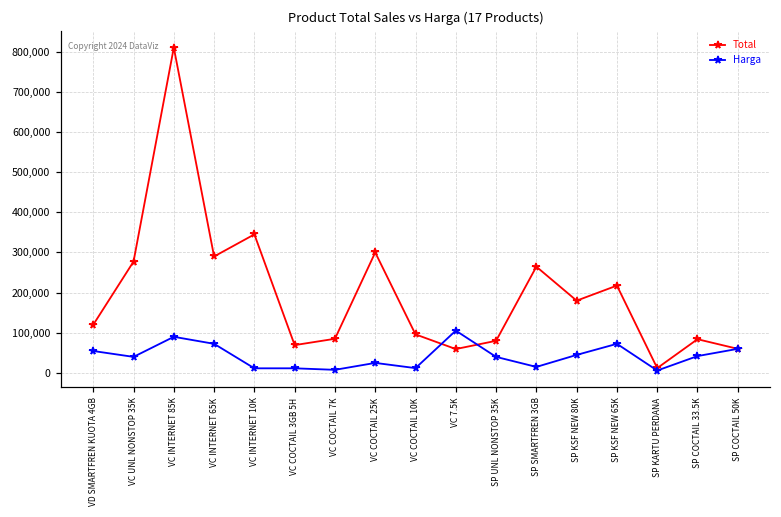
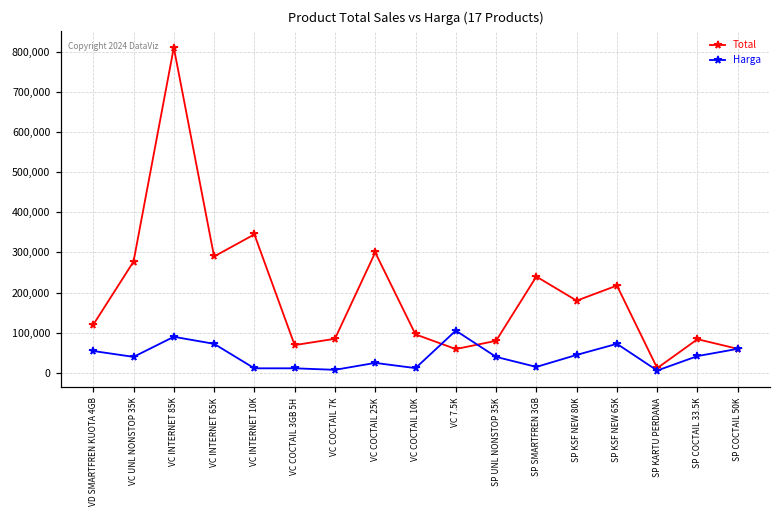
Total, SP SMARTFREN 3GB: 260,000 -> 240,000
